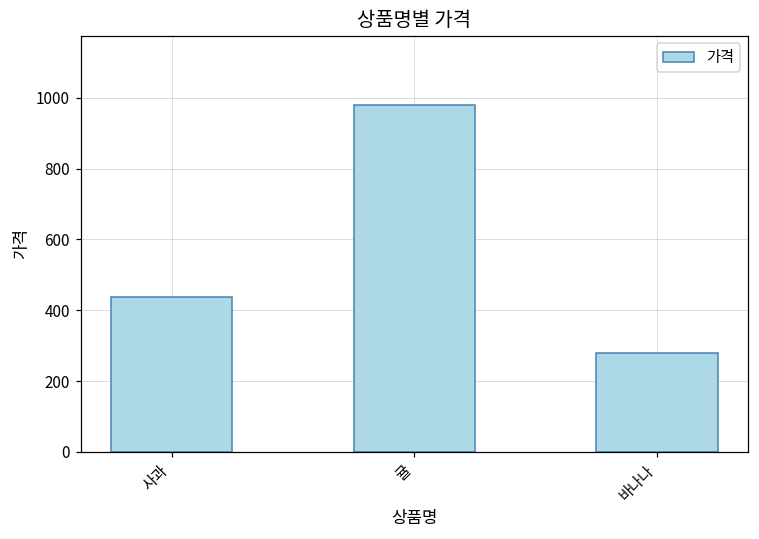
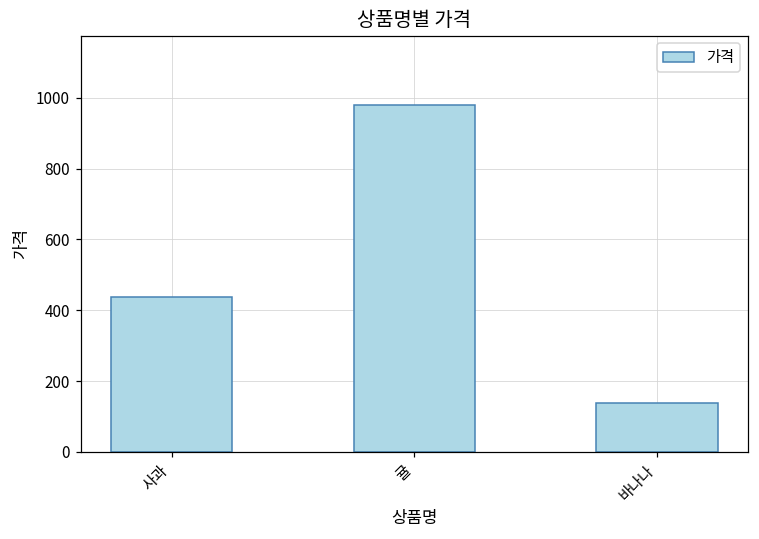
바나나: 280 -> 140
